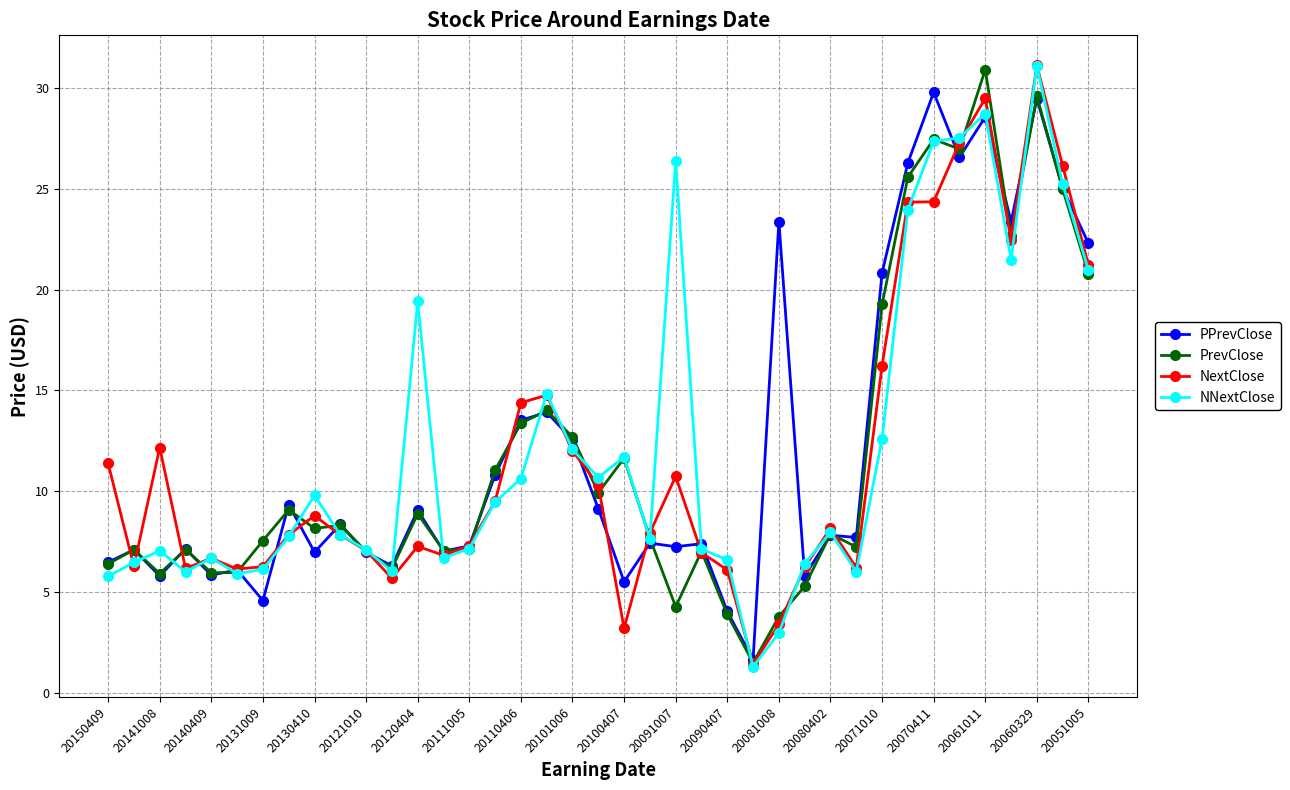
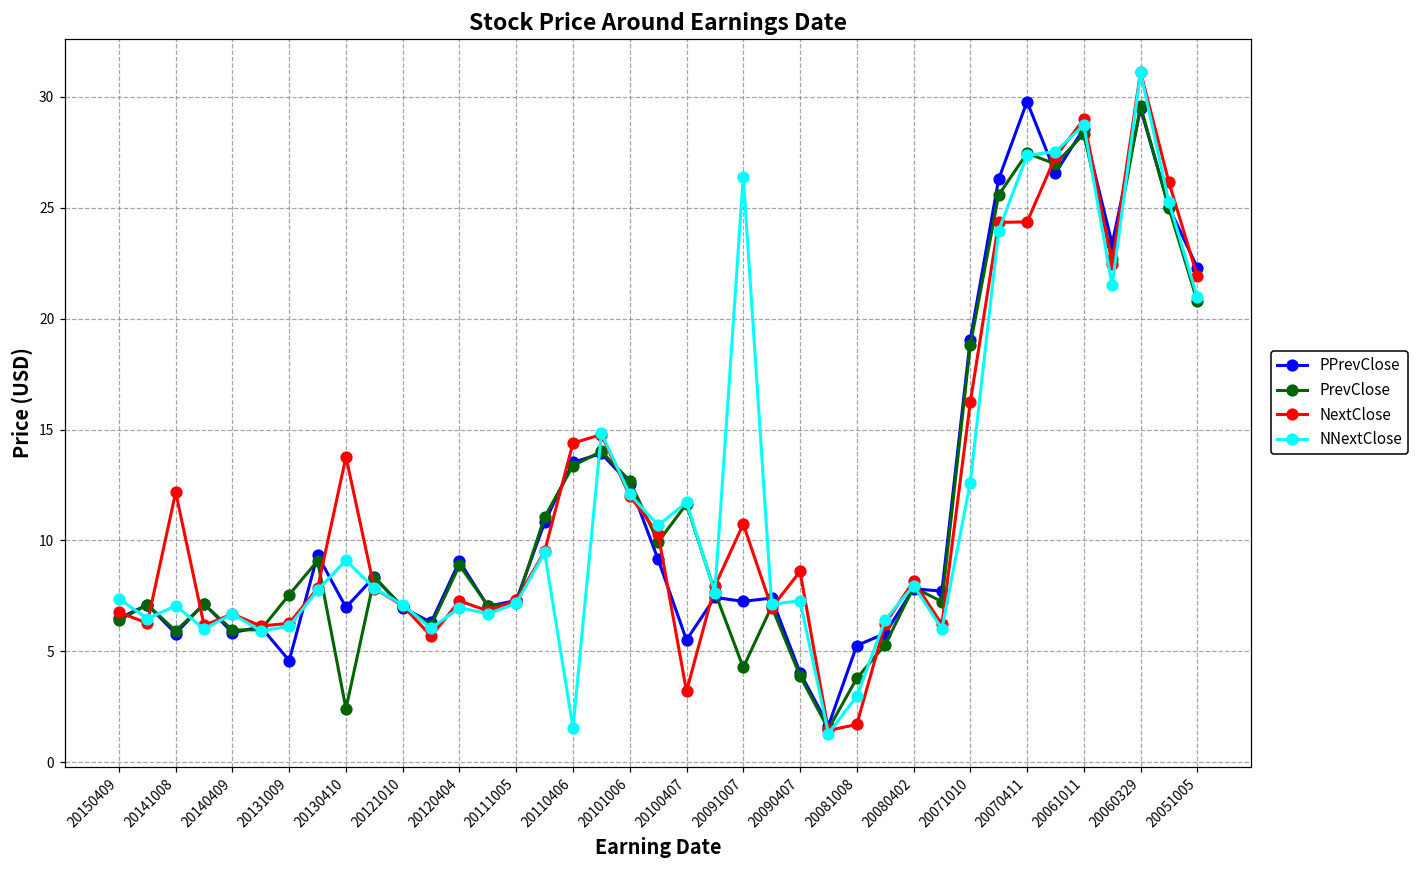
NextClose, 20150409: 11.4 -> 6.8
NNextClose, 20150409: 5.8 -> 7.4
PrevClose, 20130410: 8.2 -> 2.4
NextClose, 20130410: 8.8 -> 13.8
NNextClose, 20130410: 9.8 -> 9.1
NNextClose, 20120404: 19.4 -> 7.0
NNextClose, 20110406: 10.6 -> 1.6
NextClose, 20090407: 6.1 -> 8.6
NNextClose, 20090407: 6.6 -> 7.3
PPrevClose, 20081008: 23.4 -> 5.3
NextClose, 20081008: 3.4 -> 1.7
PPrevClose, 20071010: 20.8 -> 19.0
PrevClose, 20071010: 19.3 -> 18.8
PrevClose, 20061011: 30.9 -> 28.3
NextClose, 20061011: 29.5 -> 29.0
NextClose, 20051005: 21.2 -> 21.9
